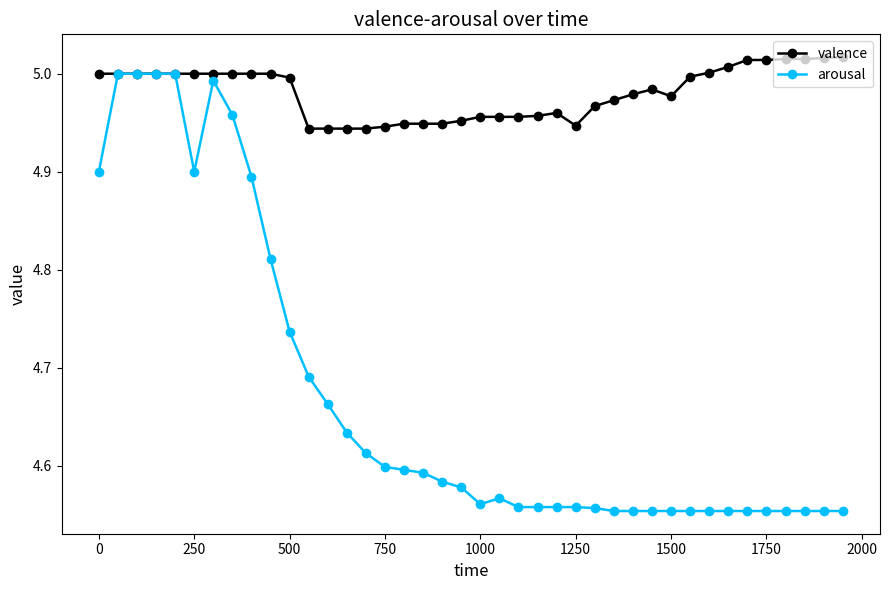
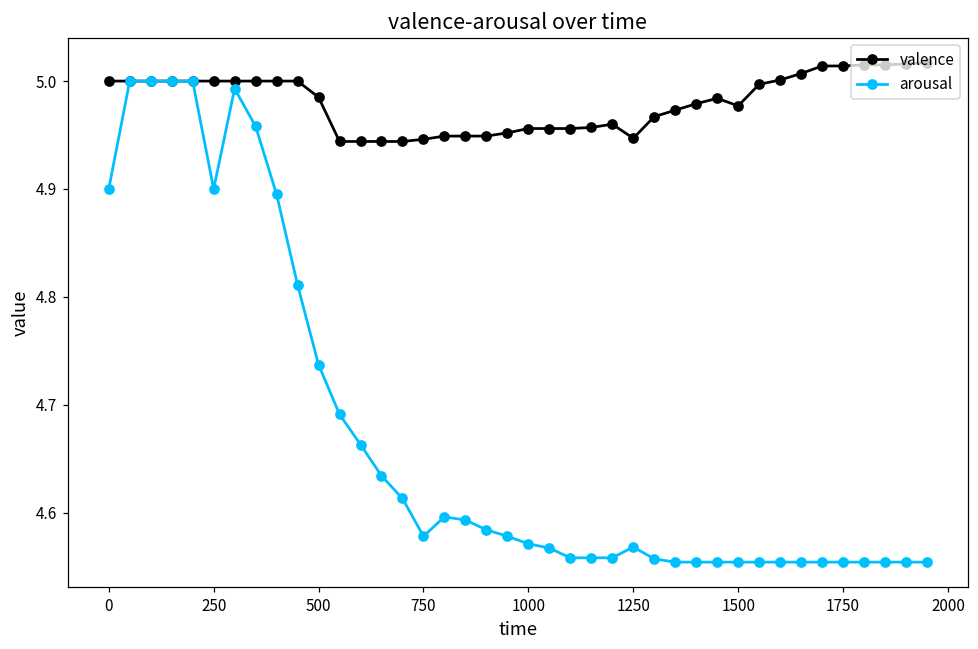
valence, 500: 5.00 -> 4.99
arousal, 750: 4.60 -> 4.58
arousal, 1000: 4.56 -> 4.57
arousal, 1250: 4.56 -> 4.57
